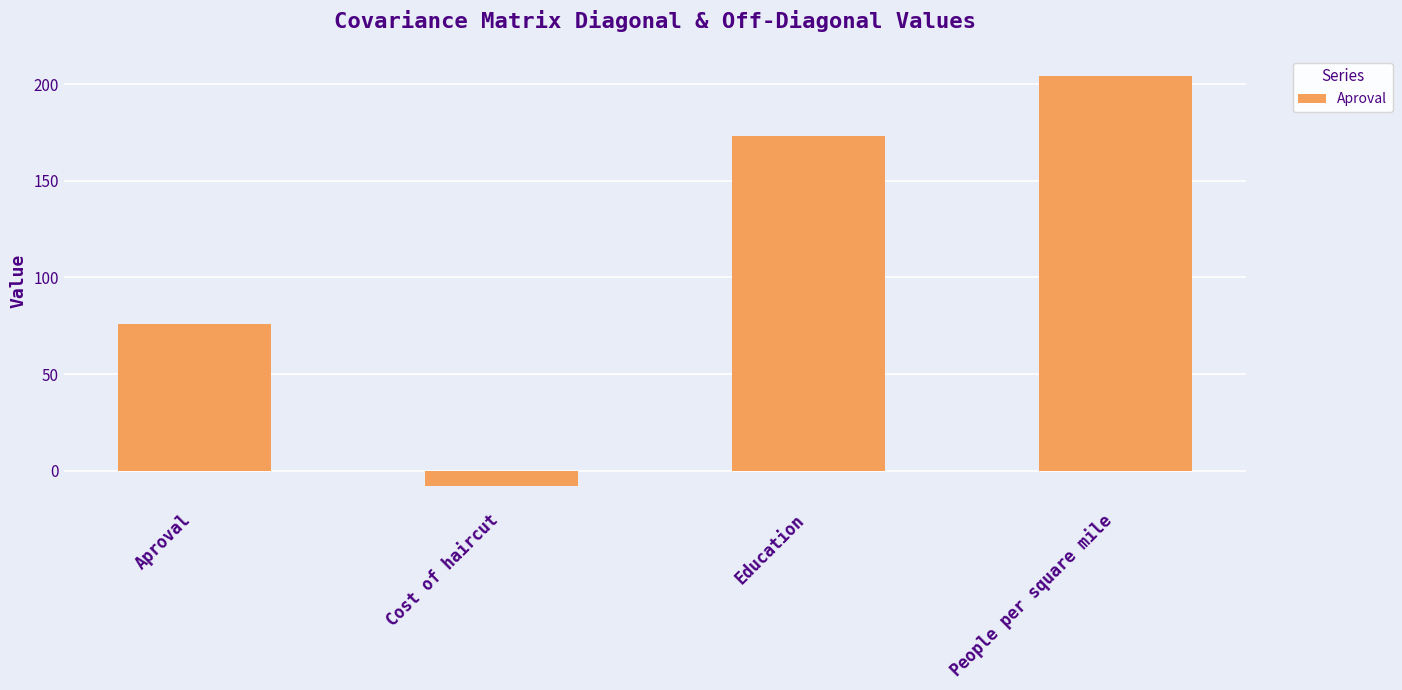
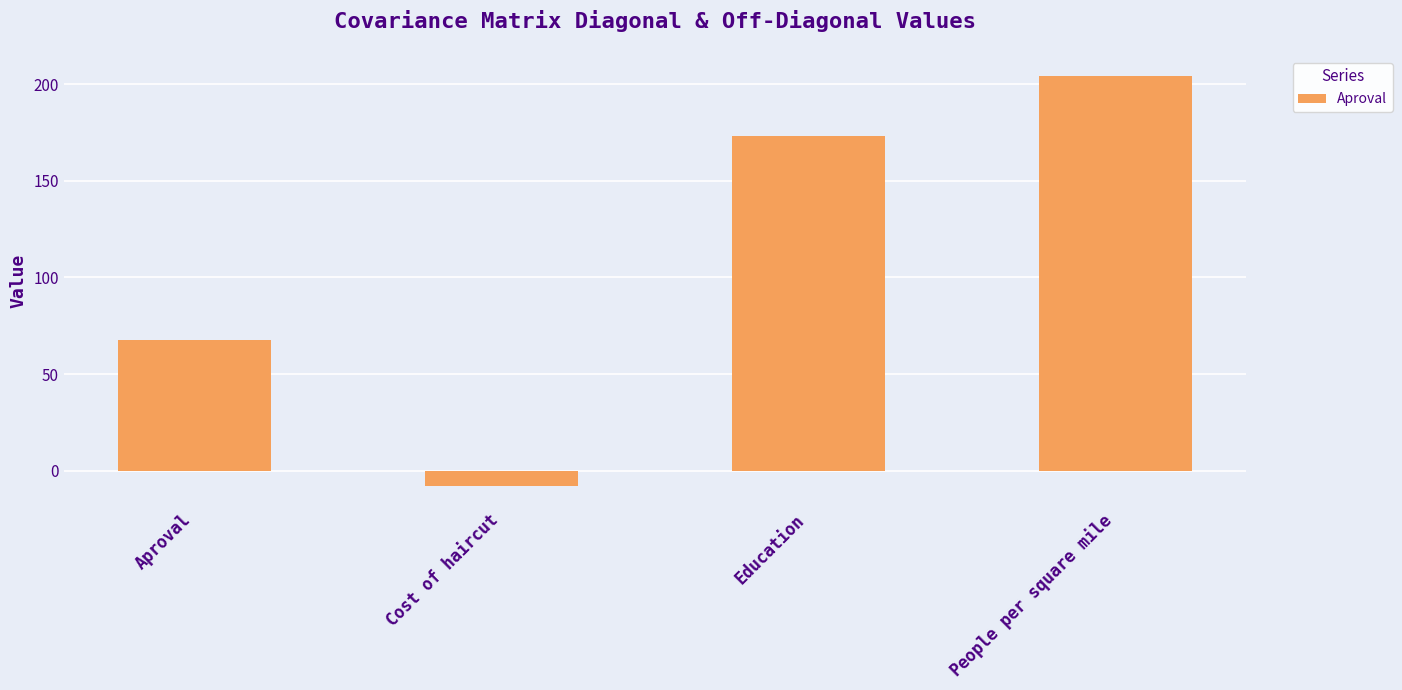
Aproval: 76 -> 68
